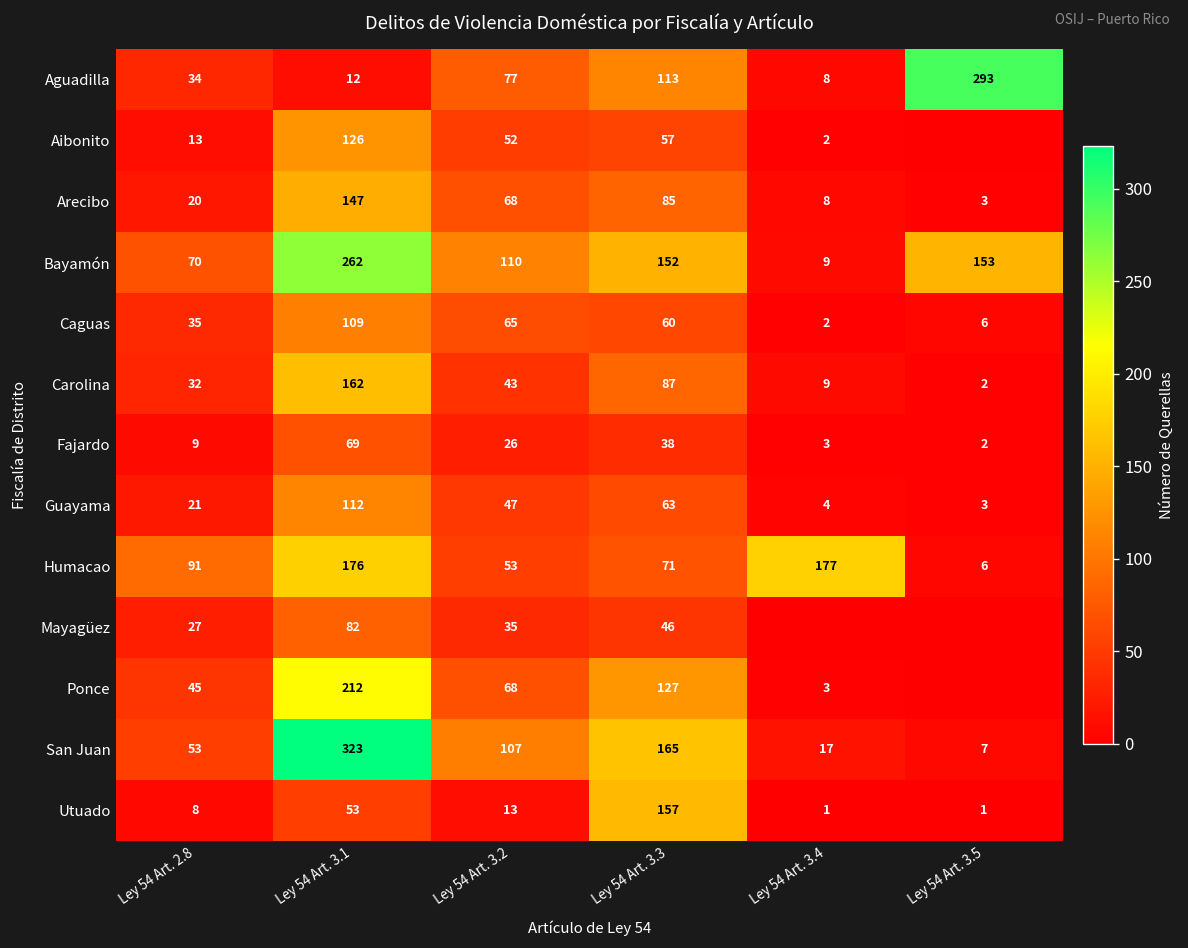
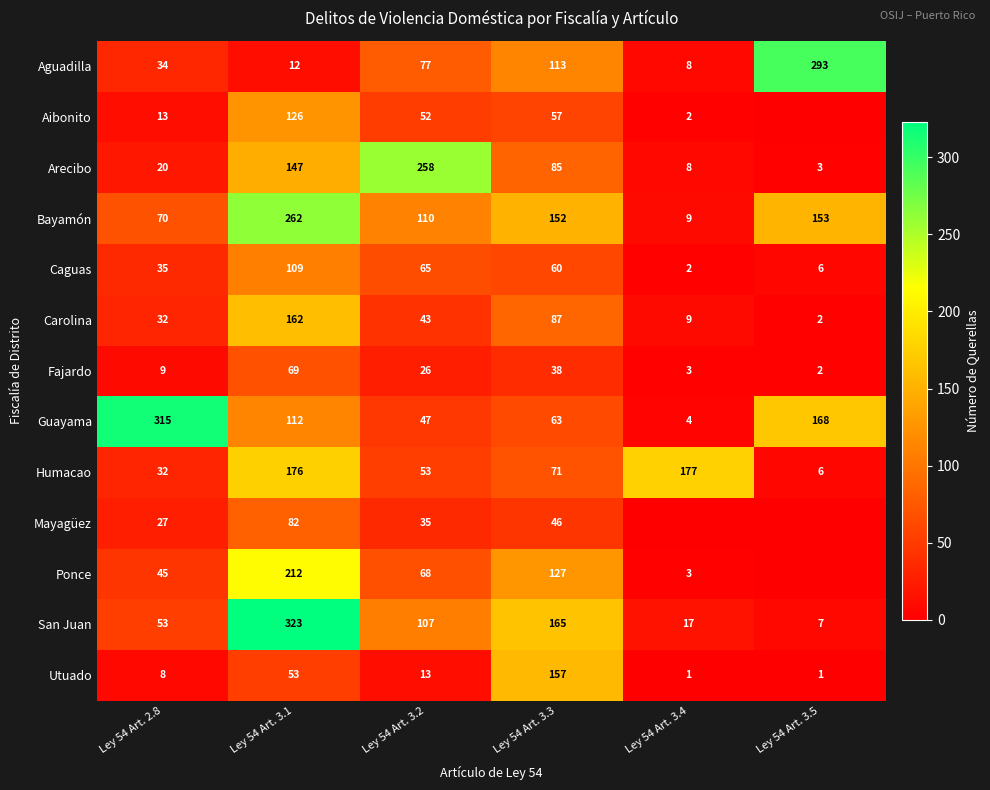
Arecibo, Ley 54 Art. 3.2: 68 -> 258
Guayama, Ley 54 Art. 2.8: 21 -> 315
Guayama, Ley 54 Art. 3.5: 3 -> 168
Humacao, Ley 54 Art. 2.8: 91 -> 32
